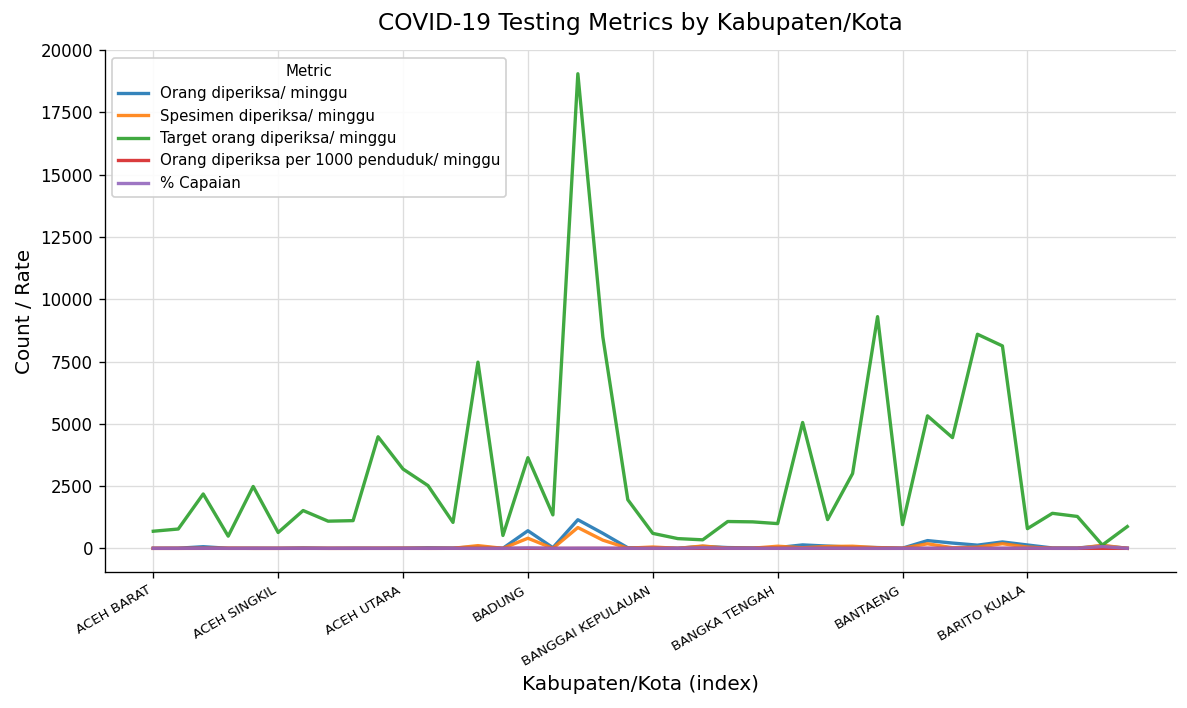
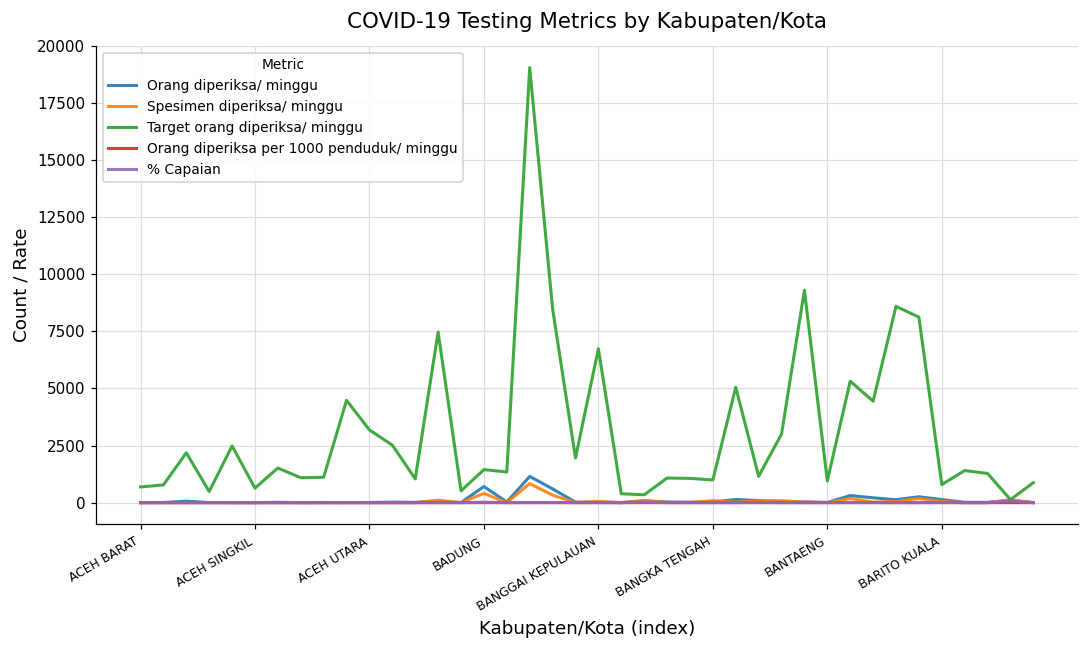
Target orang diperiksa/ minggu, BADUNG: 3600 -> 1400
Target orang diperiksa/ minggu, BANGGAI KEPULAUAN: 600 -> 6700
